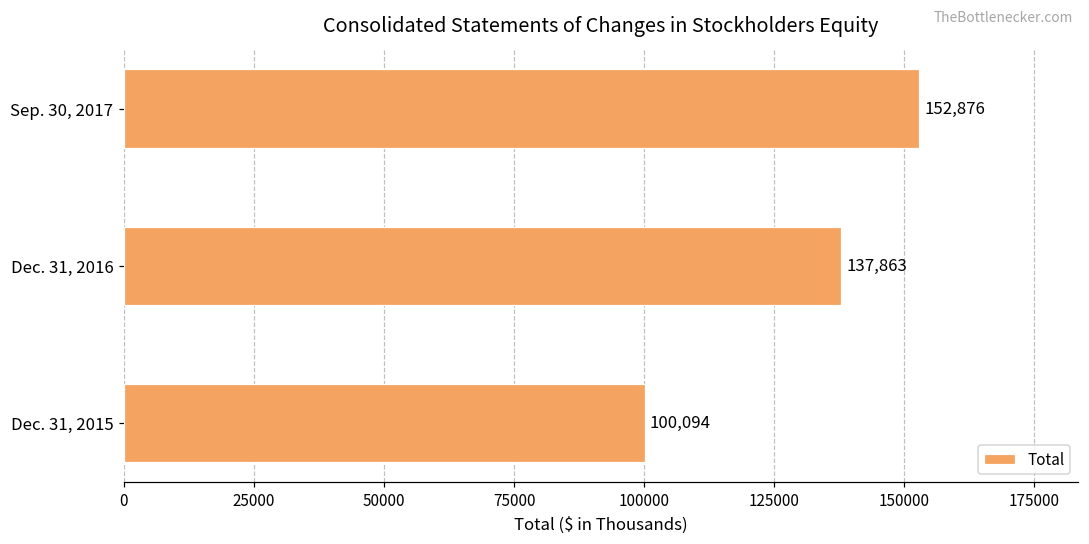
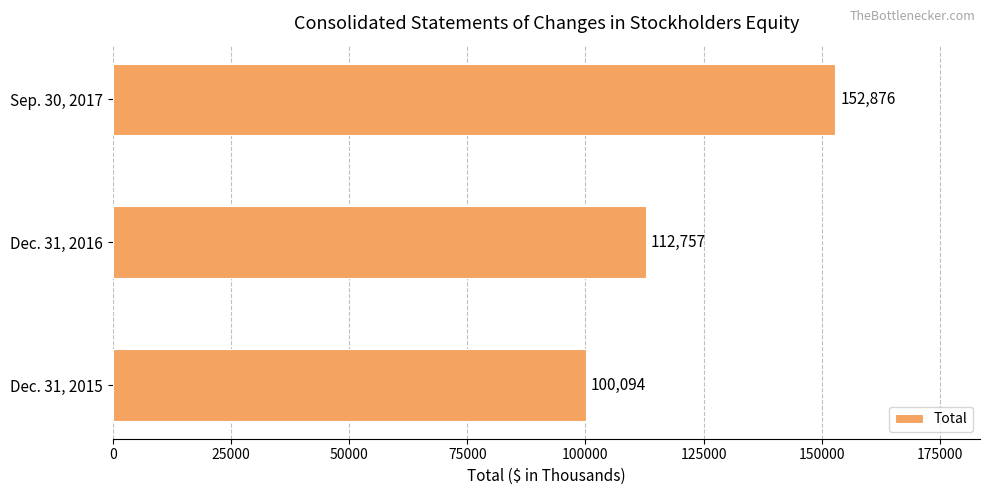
Dec. 31, 2016: 137,863 -> 112,757
